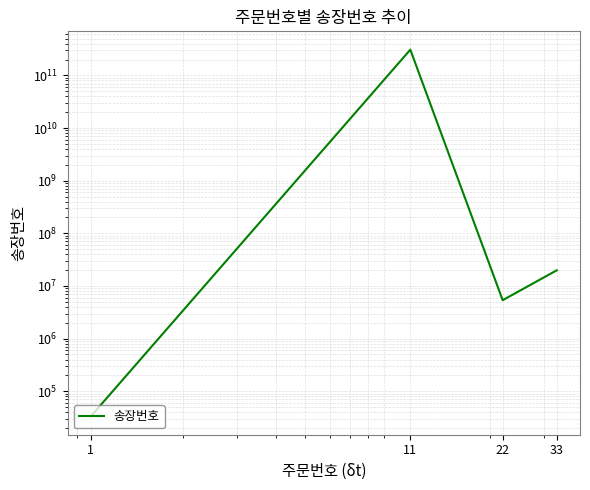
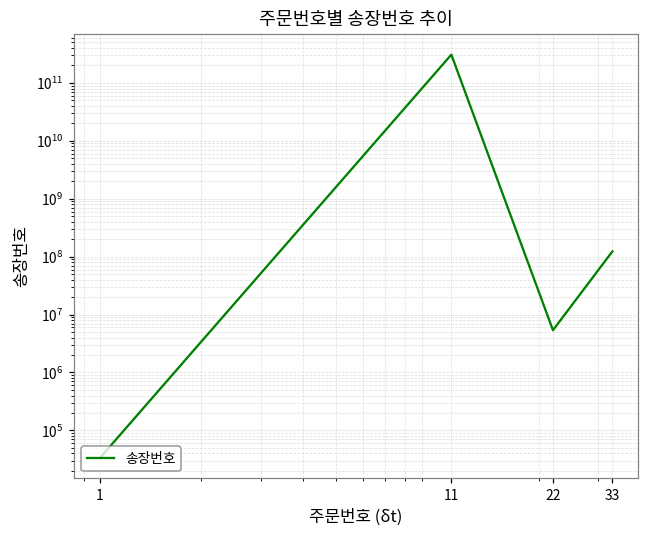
33: 20000000 -> 120000000
